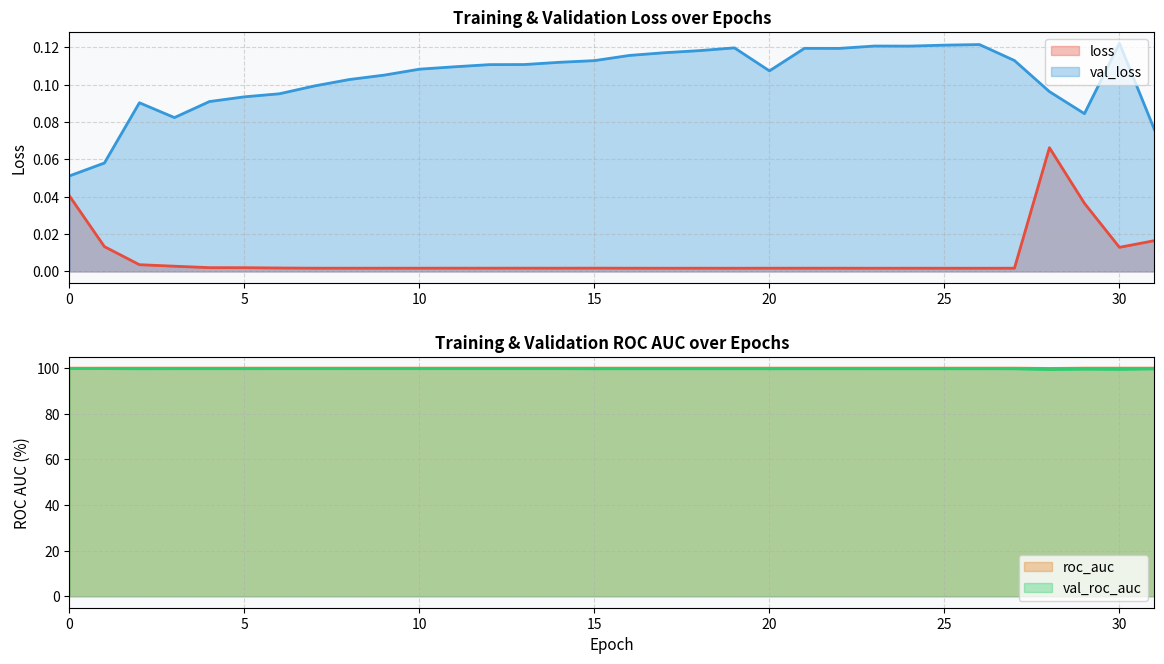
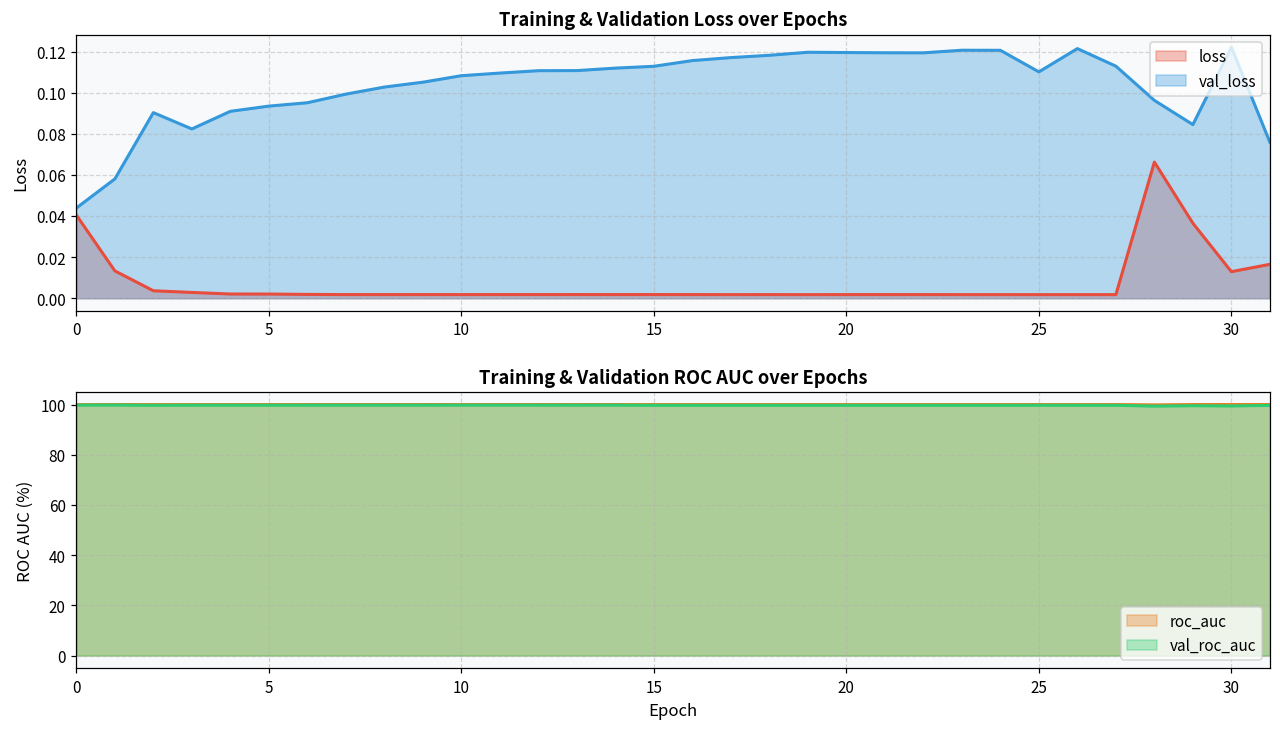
Training & Validation Loss over Epochs, val_loss, 0: 0.051 -> 0.044
Training & Validation Loss over Epochs, val_loss, 20: 0.107 -> 0.120
Training & Validation Loss over Epochs, val_loss, 25: 0.121 -> 0.110
